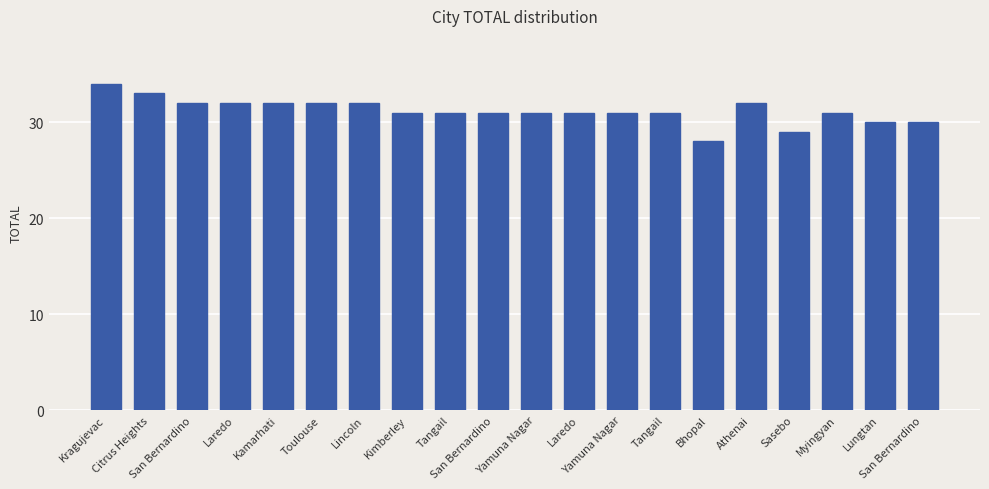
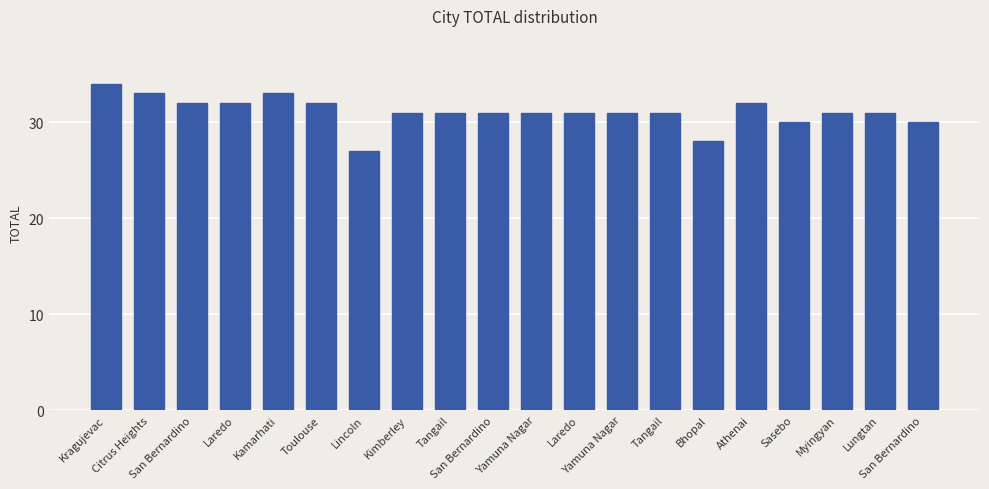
Kamarhati: 32 -> 33
Lincoln: 32 -> 27
Sasebo: 29 -> 30
Lungtan: 30 -> 31
